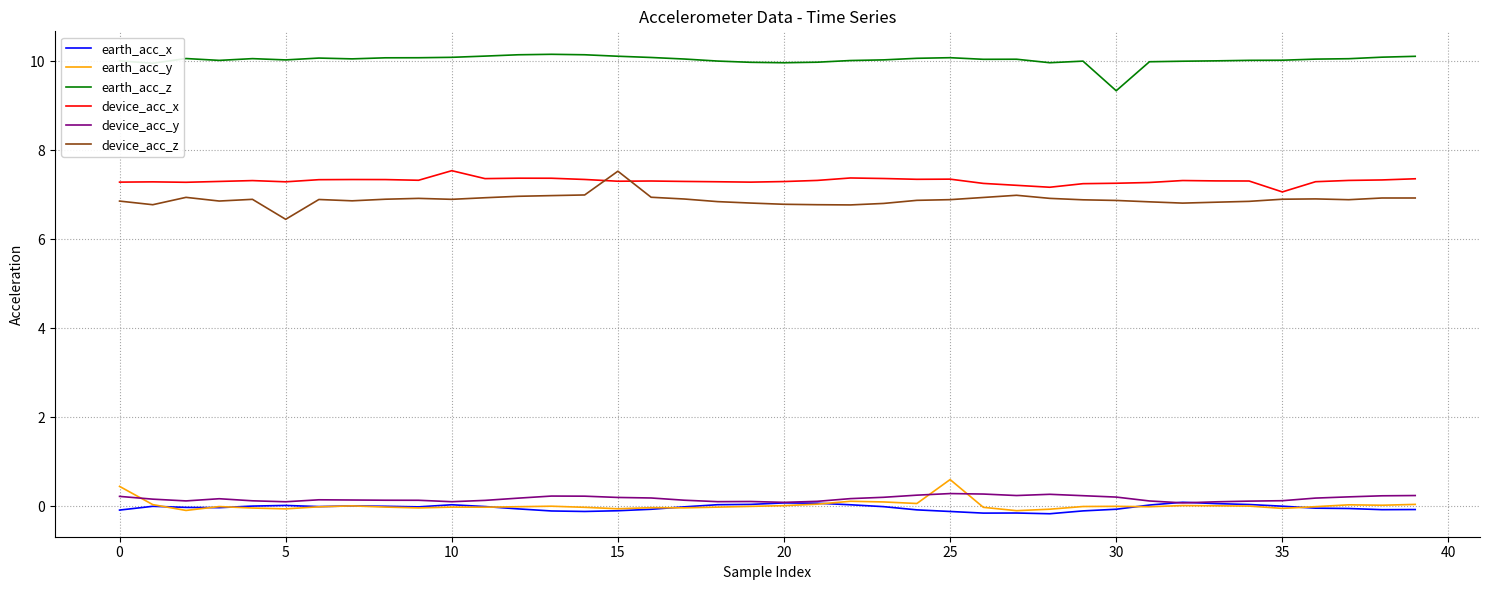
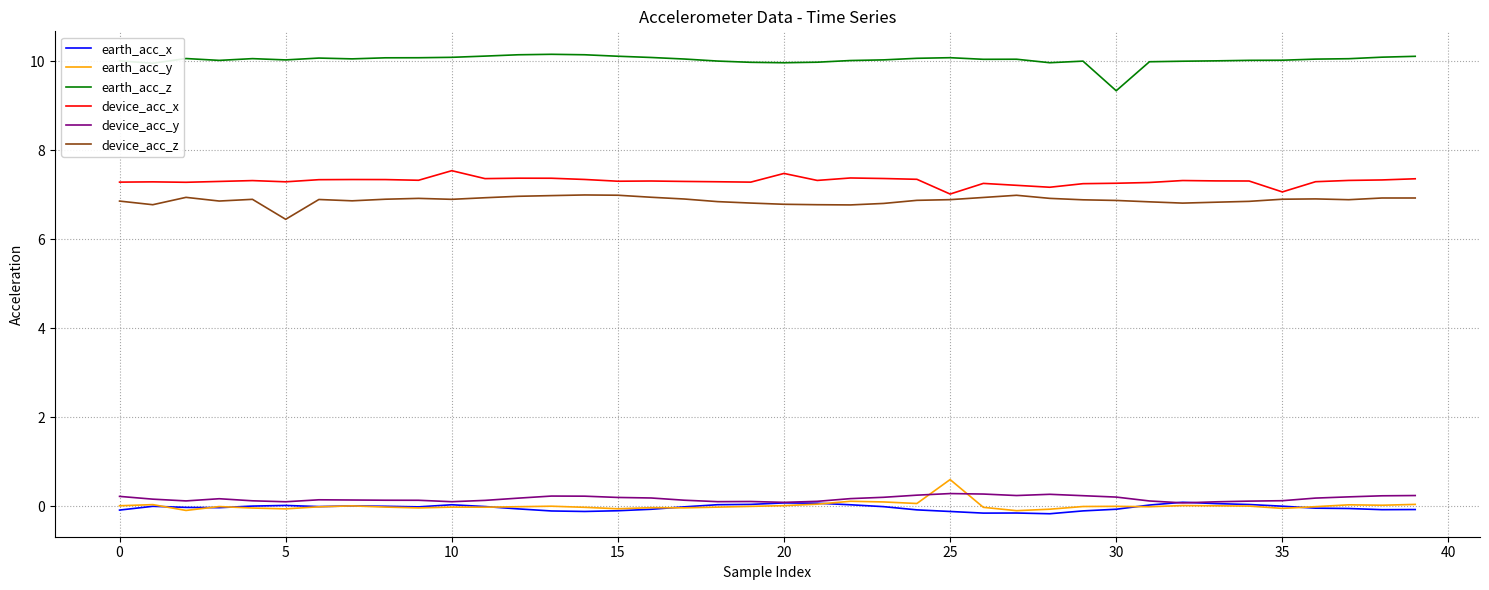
earth_acc_y, 0: 0.5 -> 0.0
device_acc_z, 15: 7.5 -> 7.0
device_acc_x, 20: 7.3 -> 7.5
device_acc_x, 25: 7.4 -> 7.0
